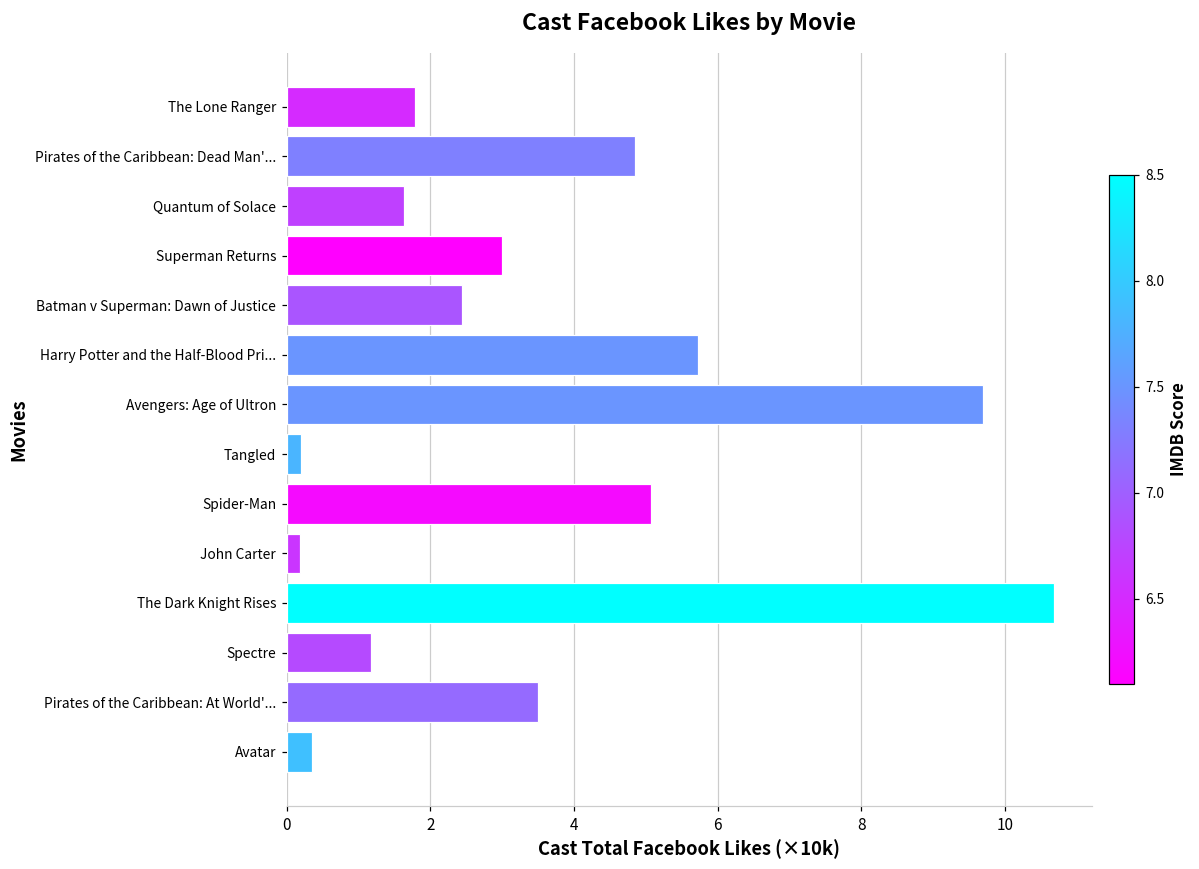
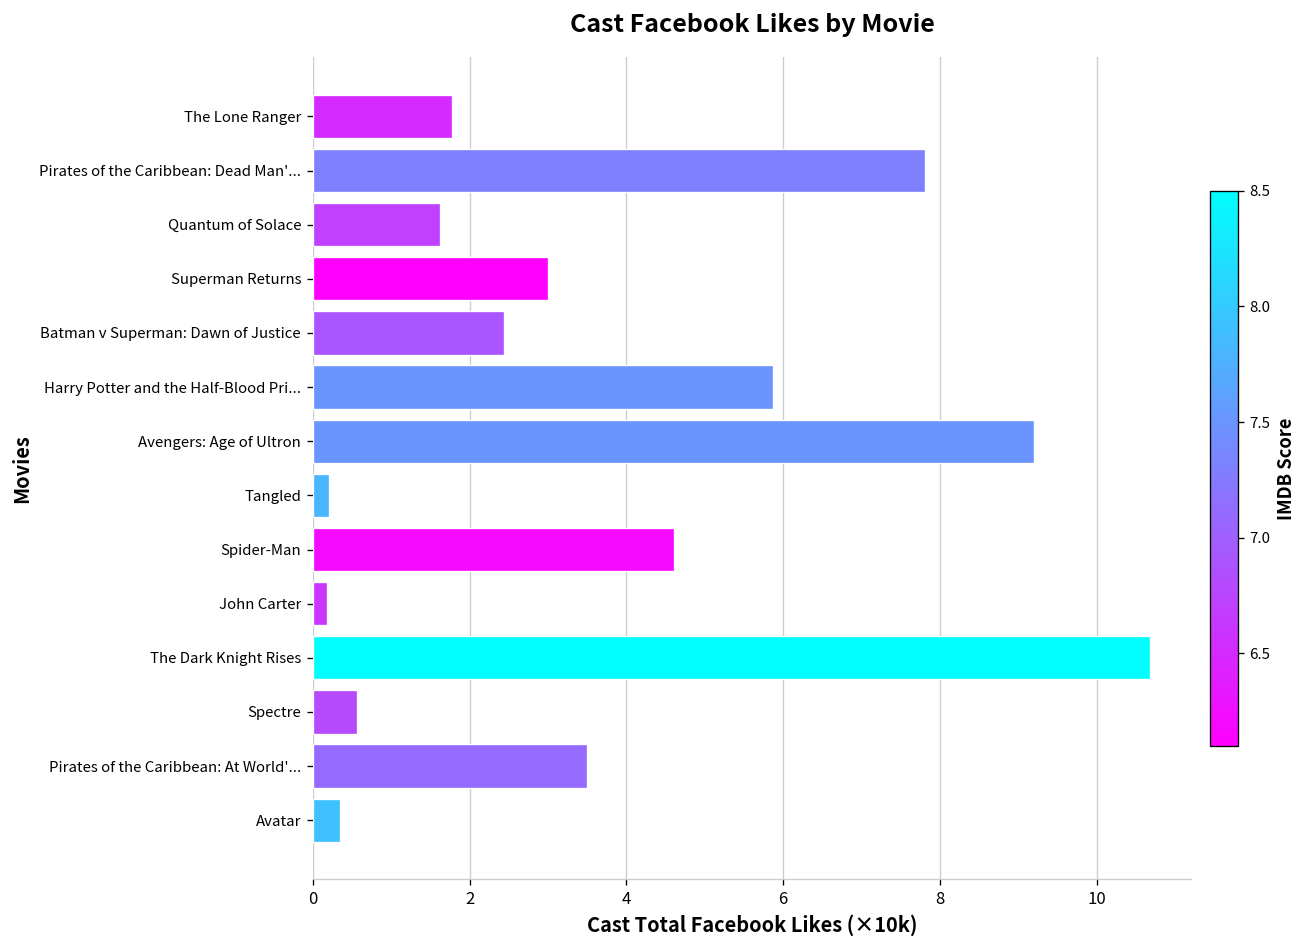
Pirates of the Caribbean: Dead Man'...: 4.8 -> 7.8
Harry Potter and the Half-Blood Pri...: 5.7 -> 5.9
Avengers: Age of Ultron: 9.7 -> 9.2
Spider-Man: 5.1 -> 4.6
Spectre: 1.2 -> 0.6
